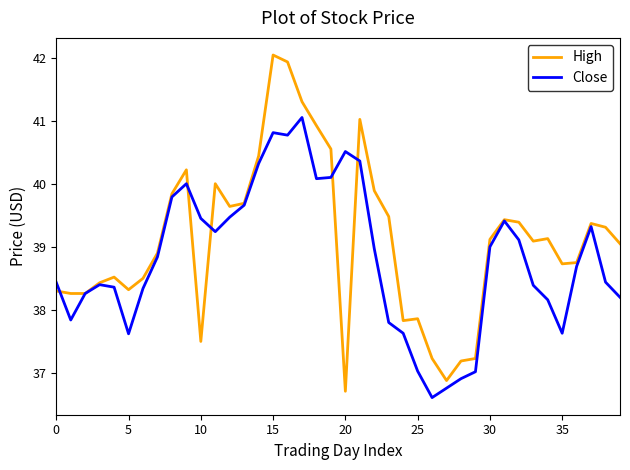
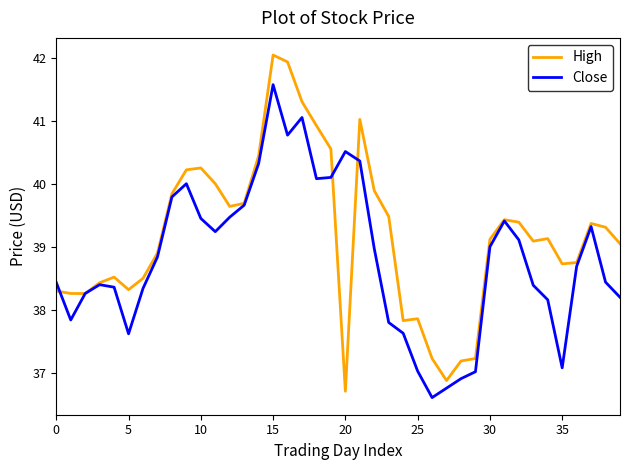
High, 10: 37.5 -> 40.3
Close, 15: 40.8 -> 41.6
Close, 35: 37.6 -> 37.1
